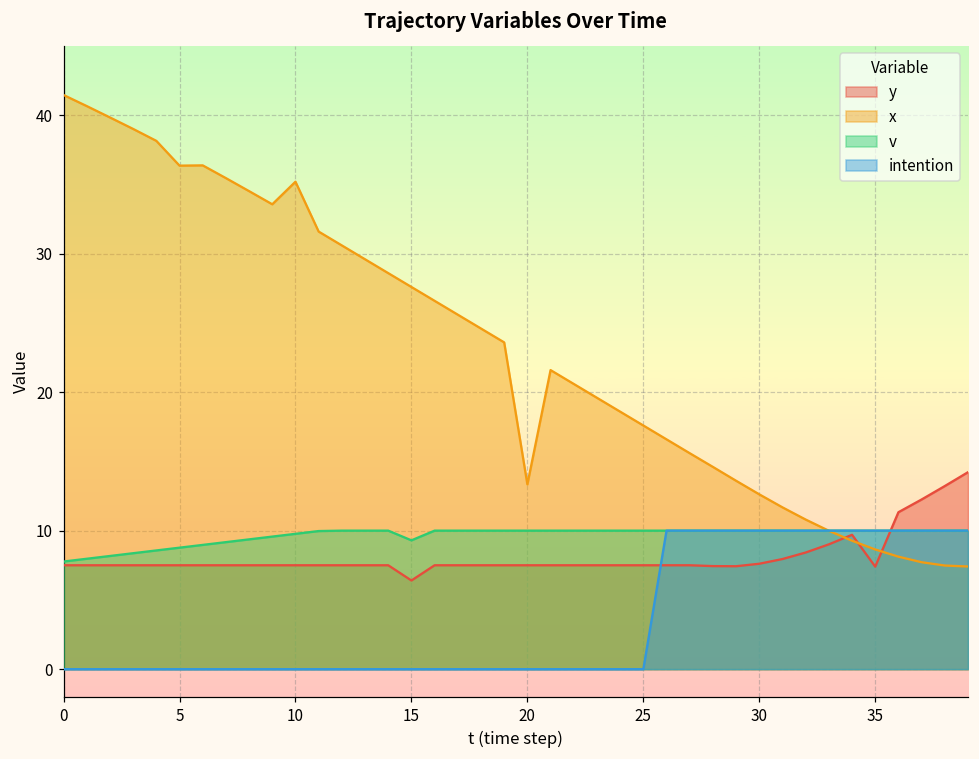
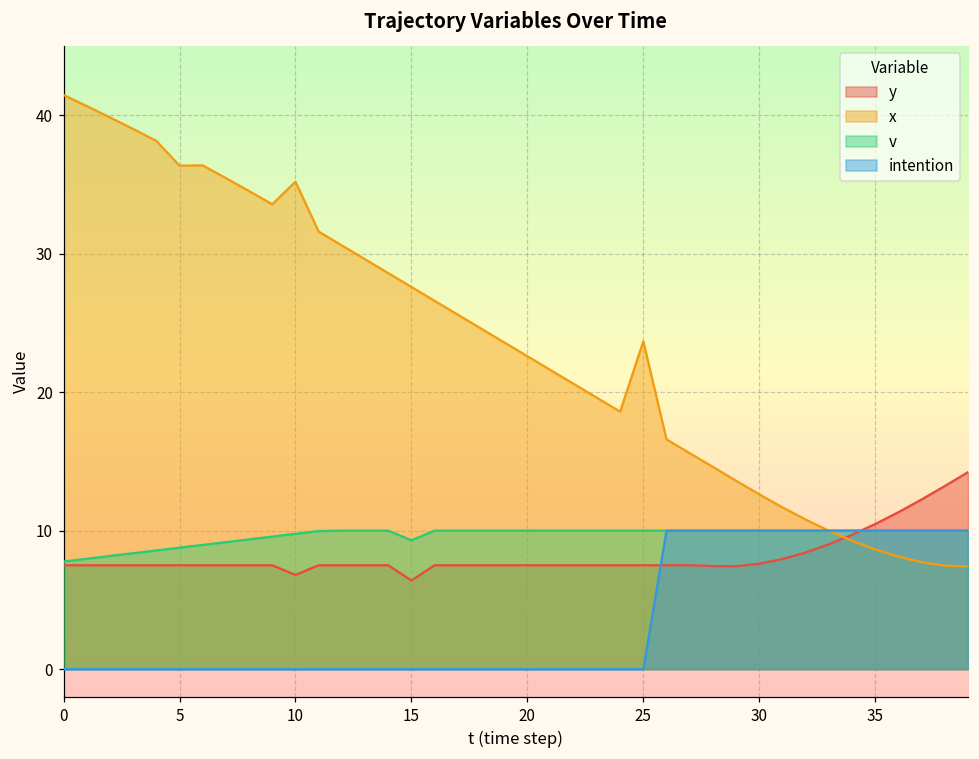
y, 10: 7.5 -> 6.8
x, 20: 13.3 -> 22.6
x, 25: 17.6 -> 23.7
y, 35: 7.4 -> 10.5
